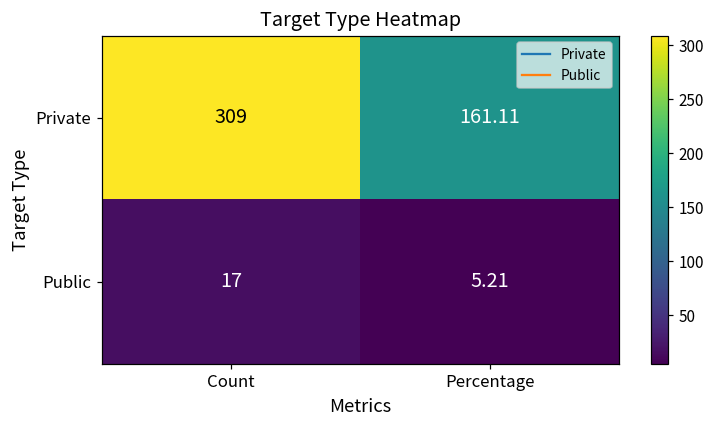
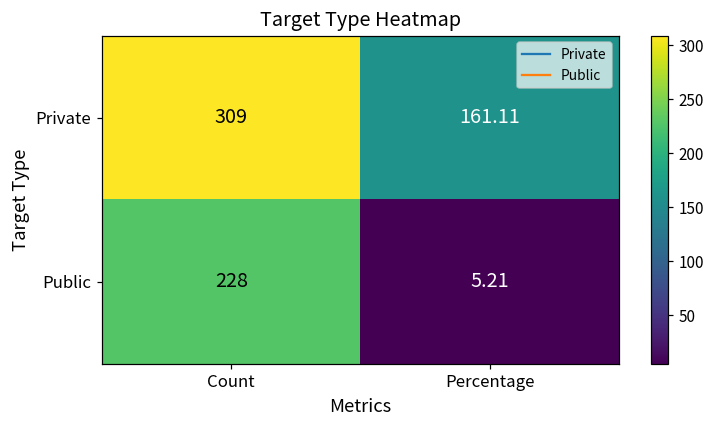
Public, Count: 17 -> 228
